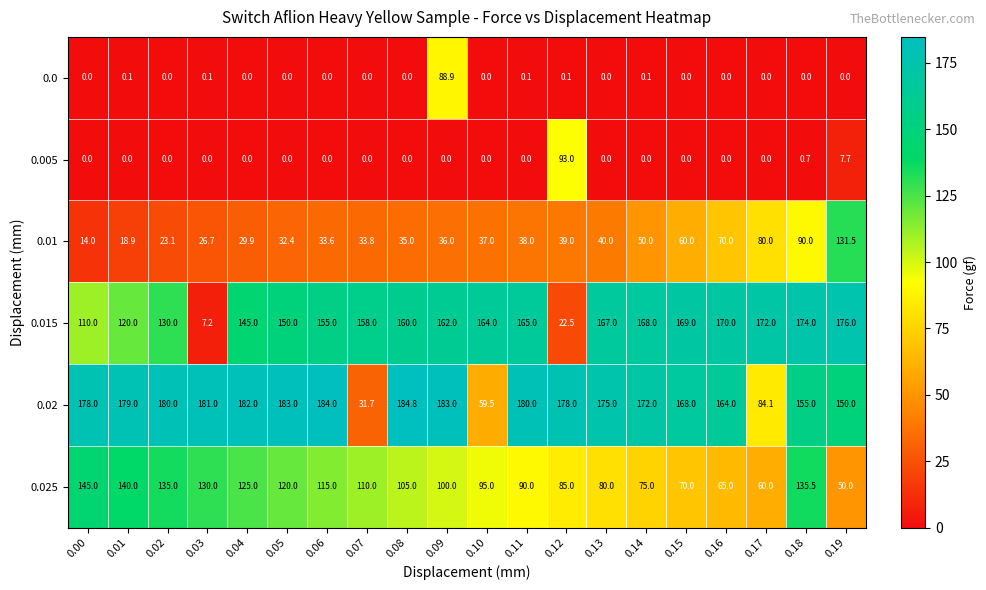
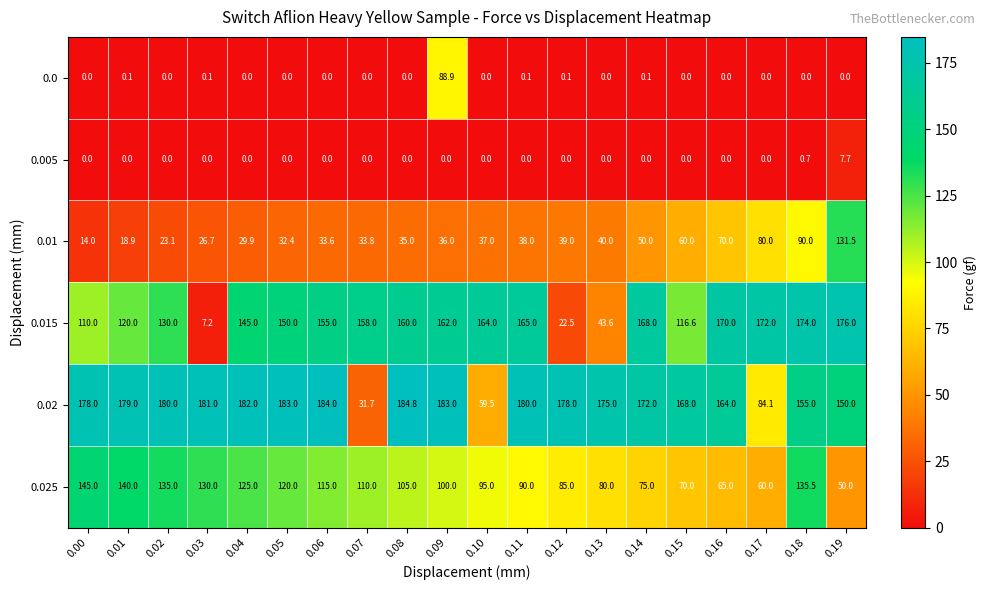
0.005, 0.12: 93.0 -> 0.0
0.015, 0.13: 167.0 -> 43.6
0.015, 0.15: 169.0 -> 116.6
